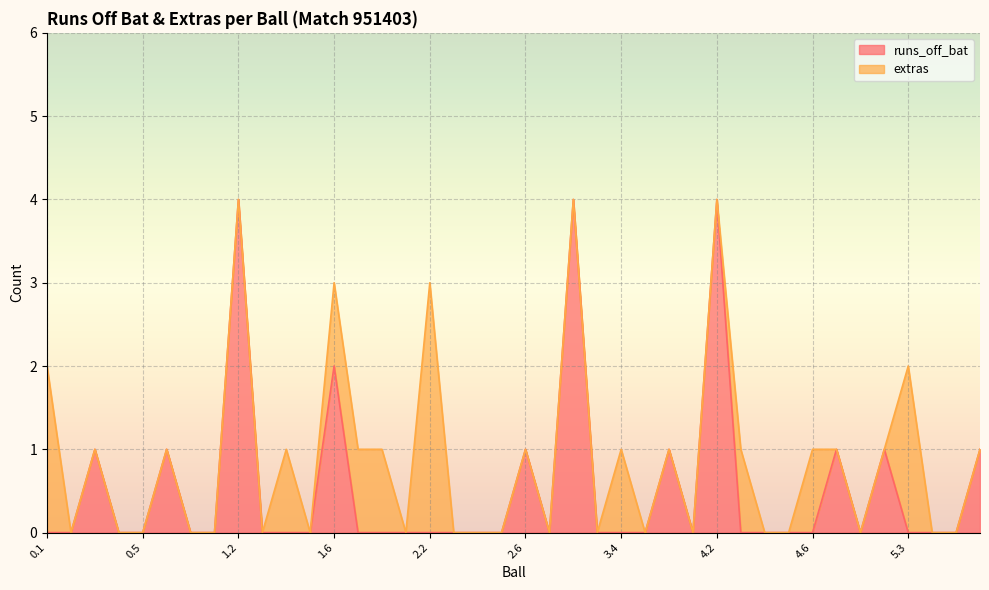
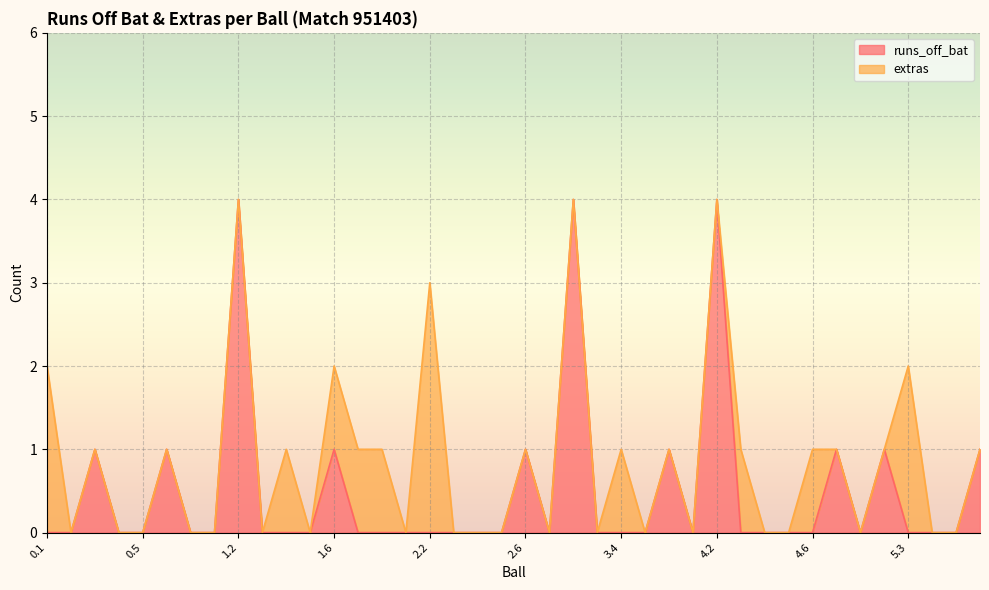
runs_off_bat, 1.6: 2 -> 1
